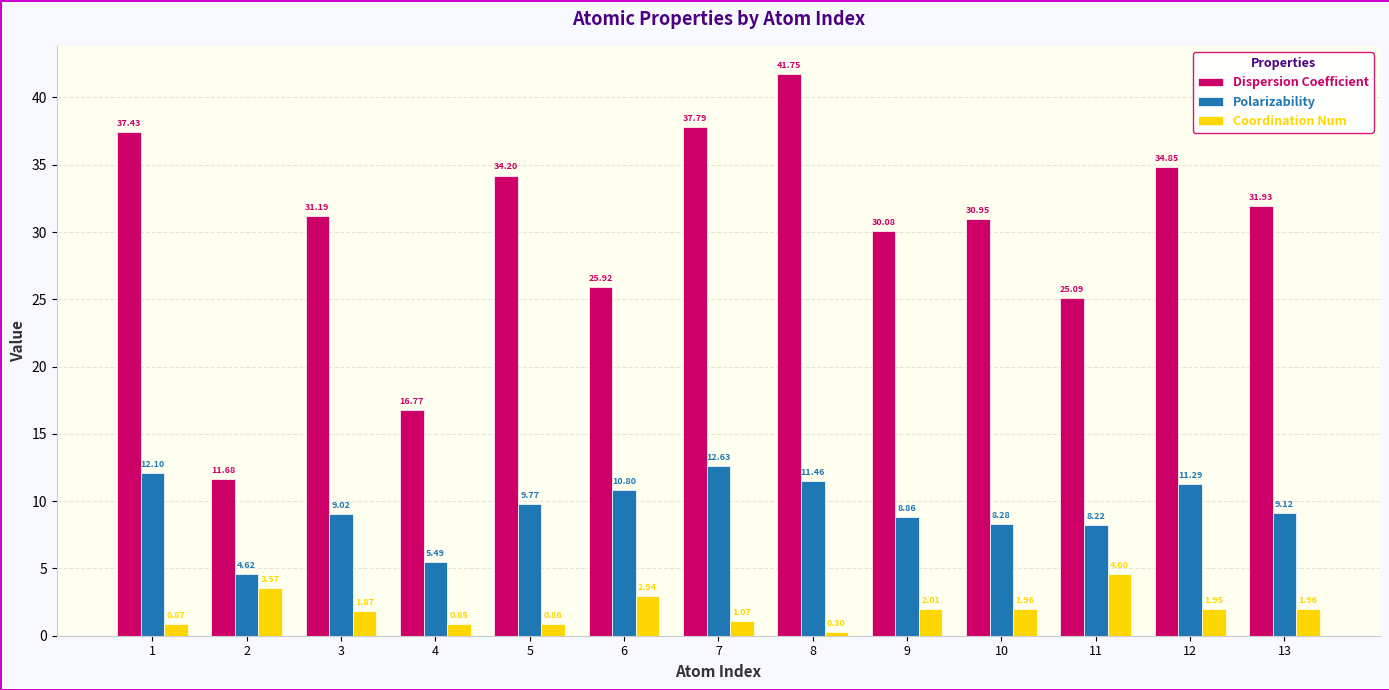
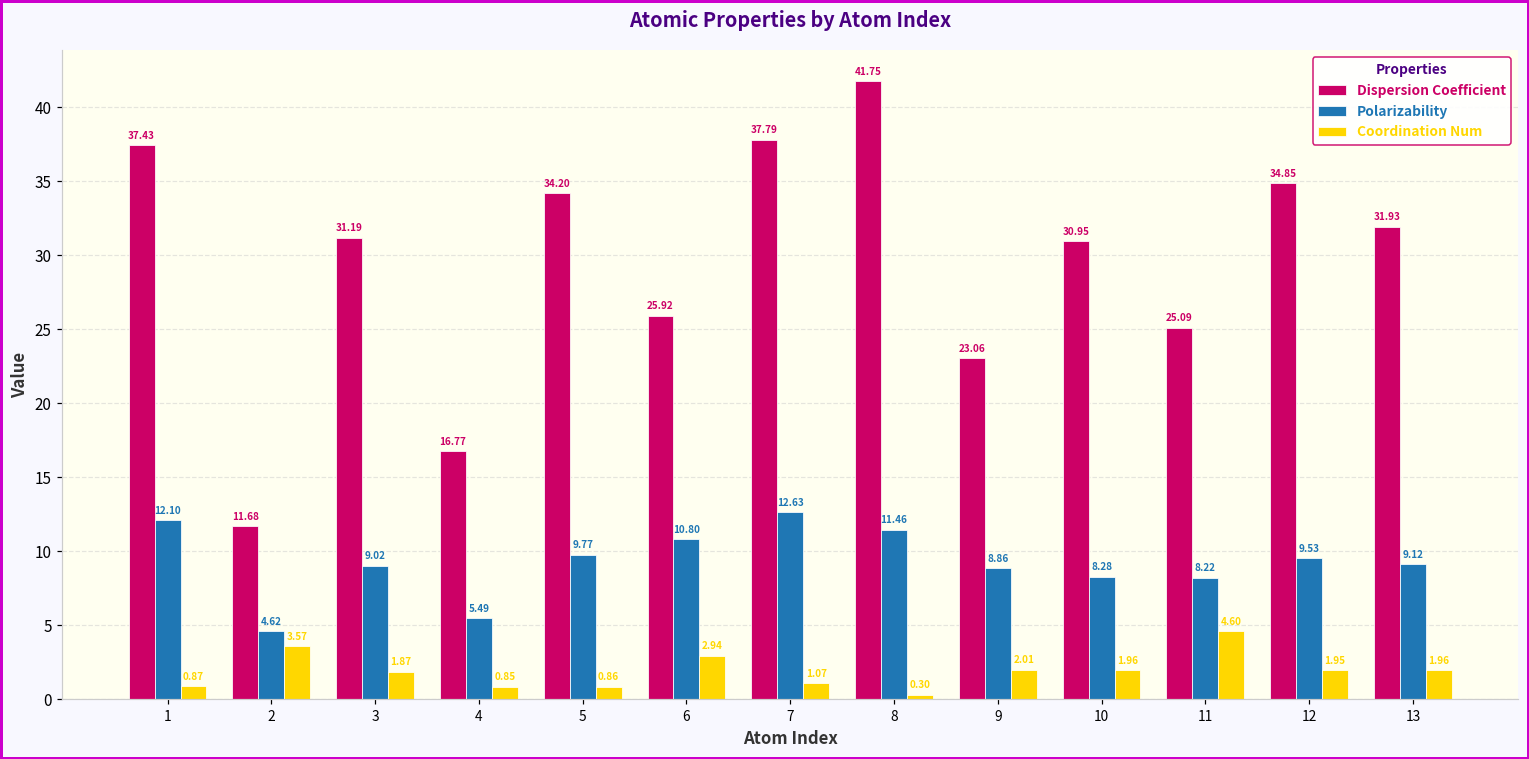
Dispersion Coefficient, 9: 30.08 -> 23.06
Polarizability, 12: 11.29 -> 9.53
